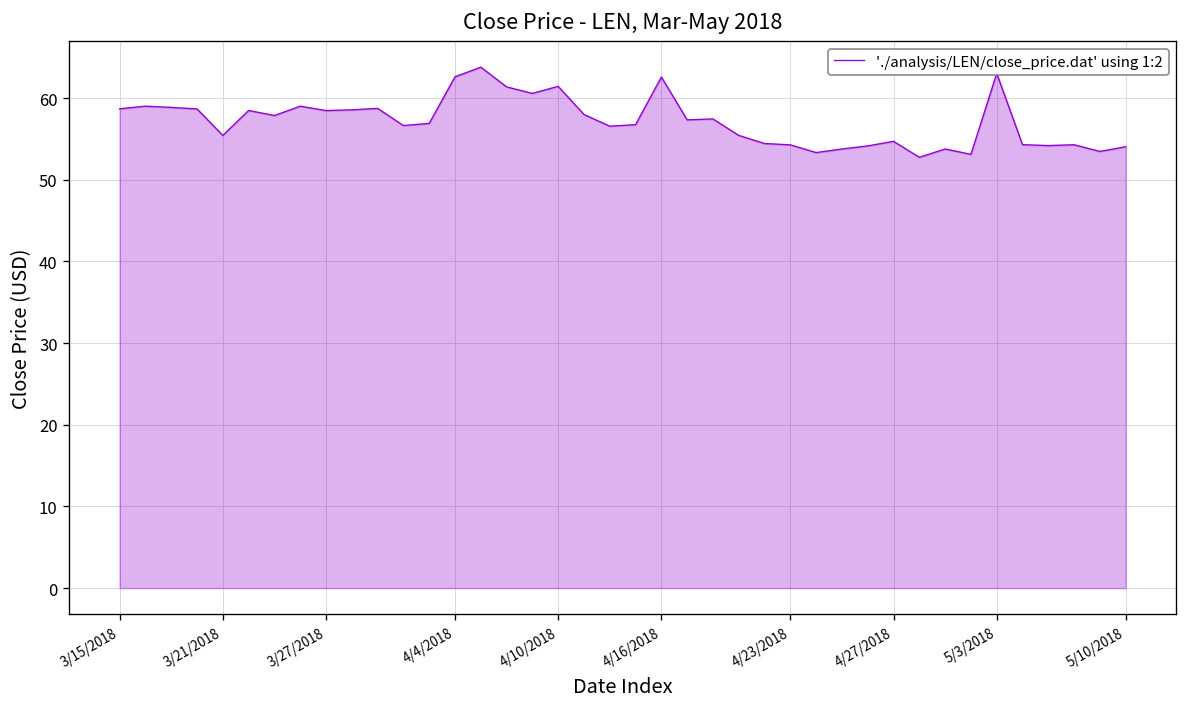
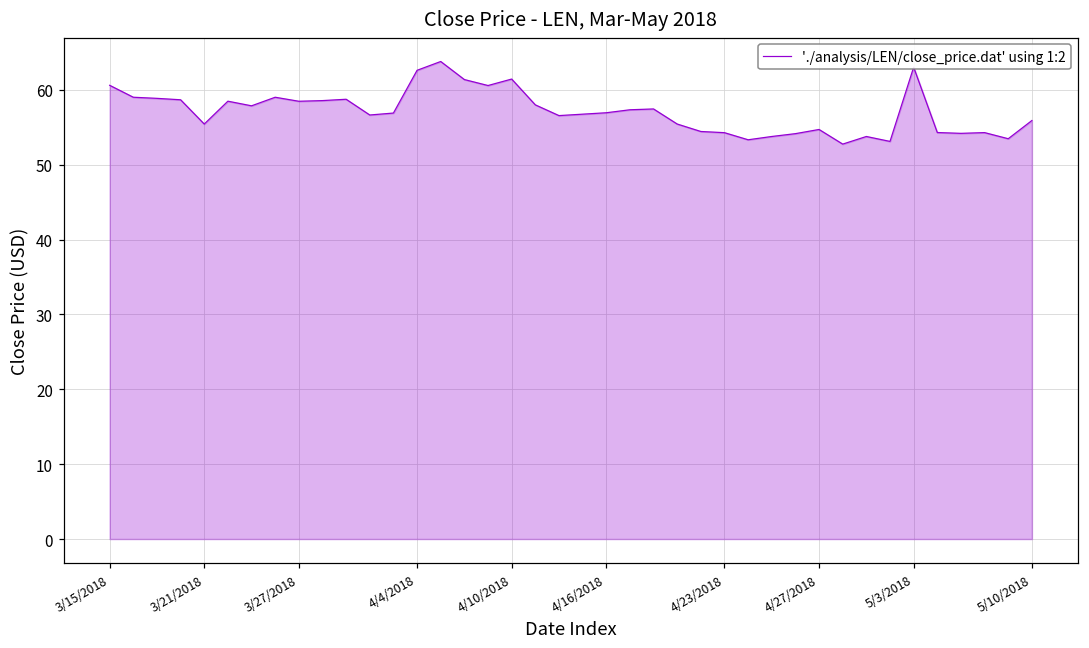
3/15/2018: 59 -> 61
4/16/2018: 63 -> 57
5/10/2018: 54 -> 56
